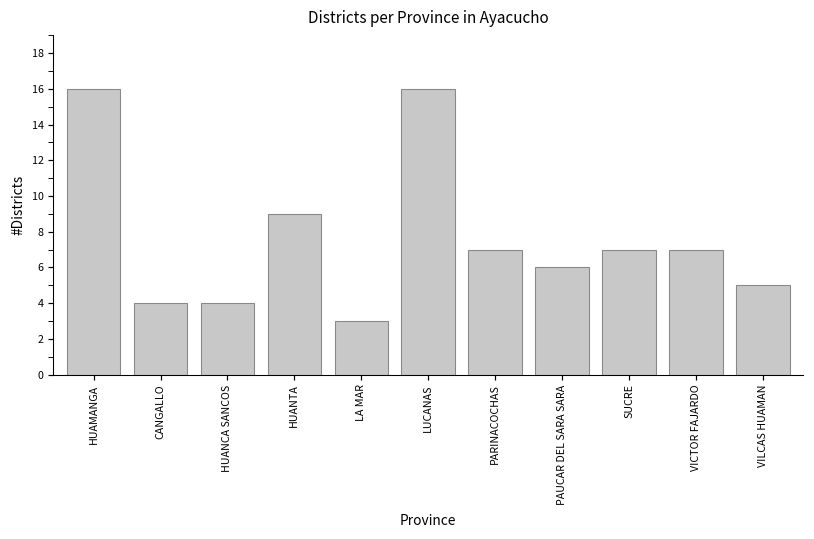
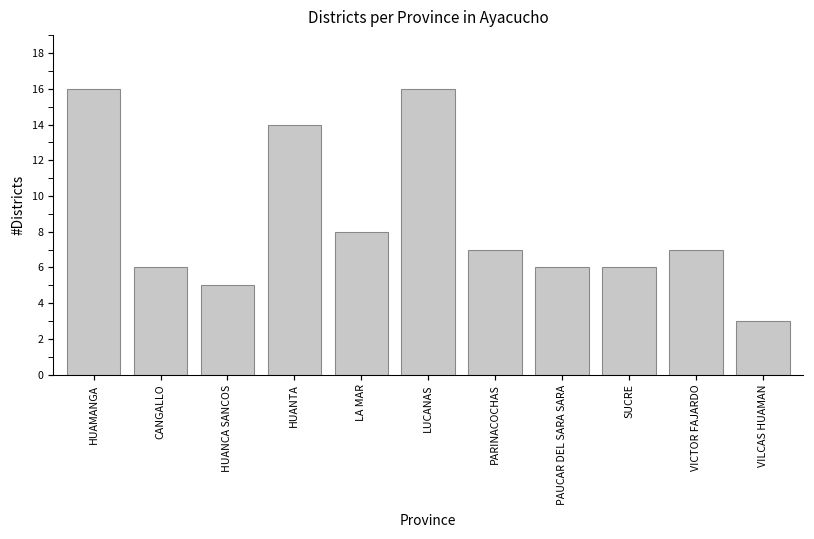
CANGALLO: 4 -> 6
HUANCA SANCOS: 4 -> 5
HUANTA: 9 -> 14
LA MAR: 3 -> 8
SUCRE: 7 -> 6
VILCAS HUAMAN: 5 -> 3
